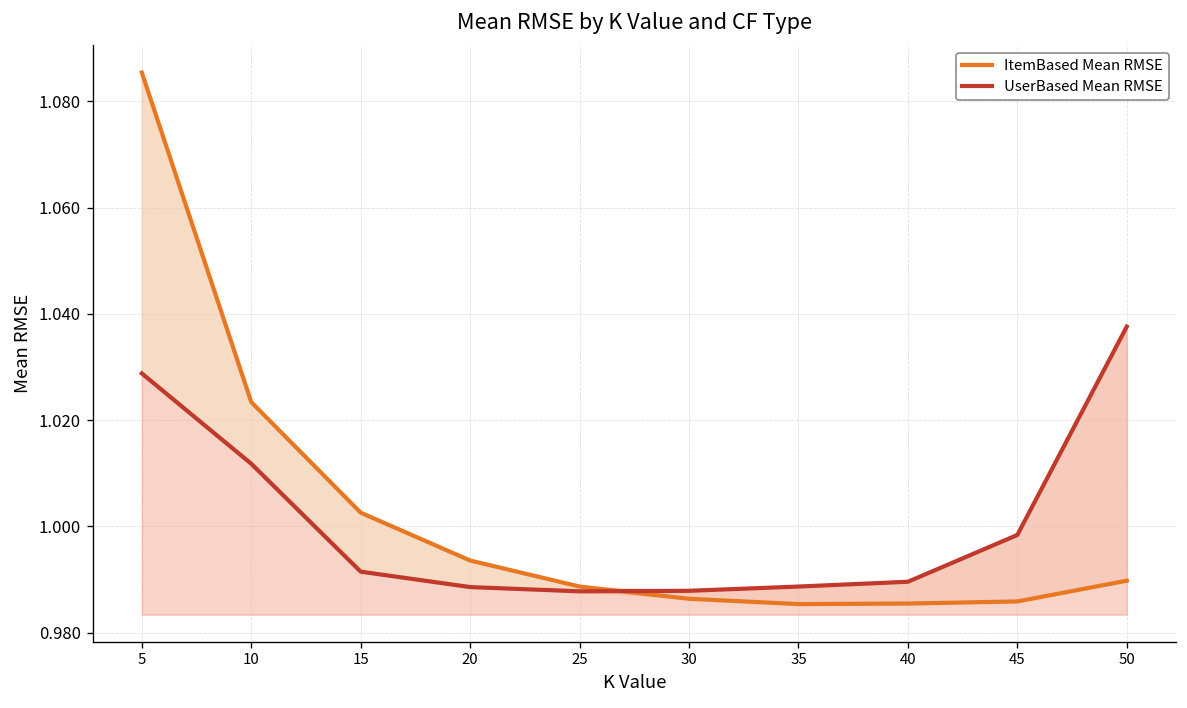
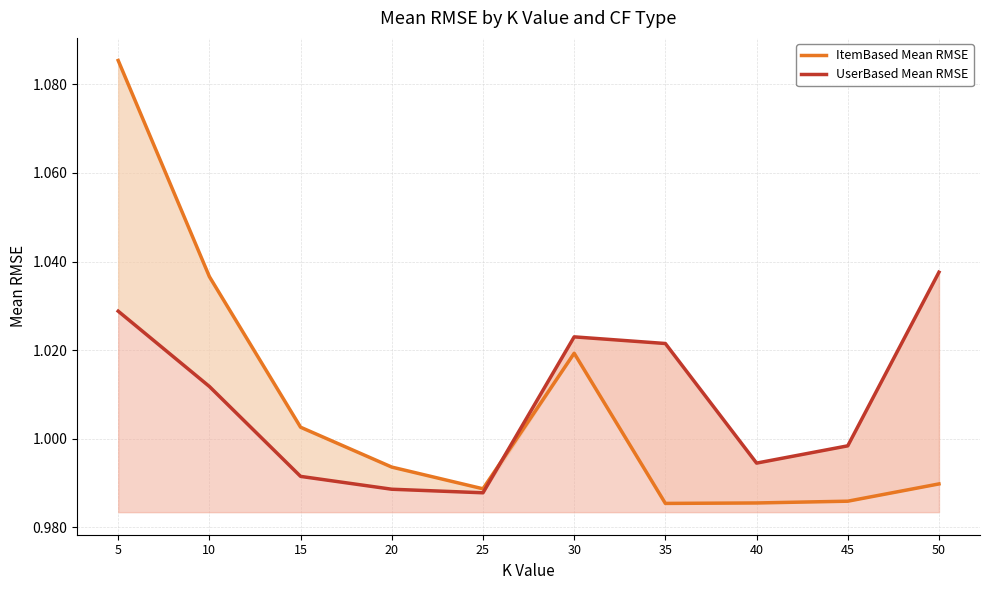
ItemBased Mean RMSE, 10: 1.023 -> 1.037
ItemBased Mean RMSE, 30: 0.986 -> 1.019
UserBased Mean RMSE, 30: 0.988 -> 1.023
UserBased Mean RMSE, 35: 0.989 -> 1.022
UserBased Mean RMSE, 40: 0.990 -> 0.995
